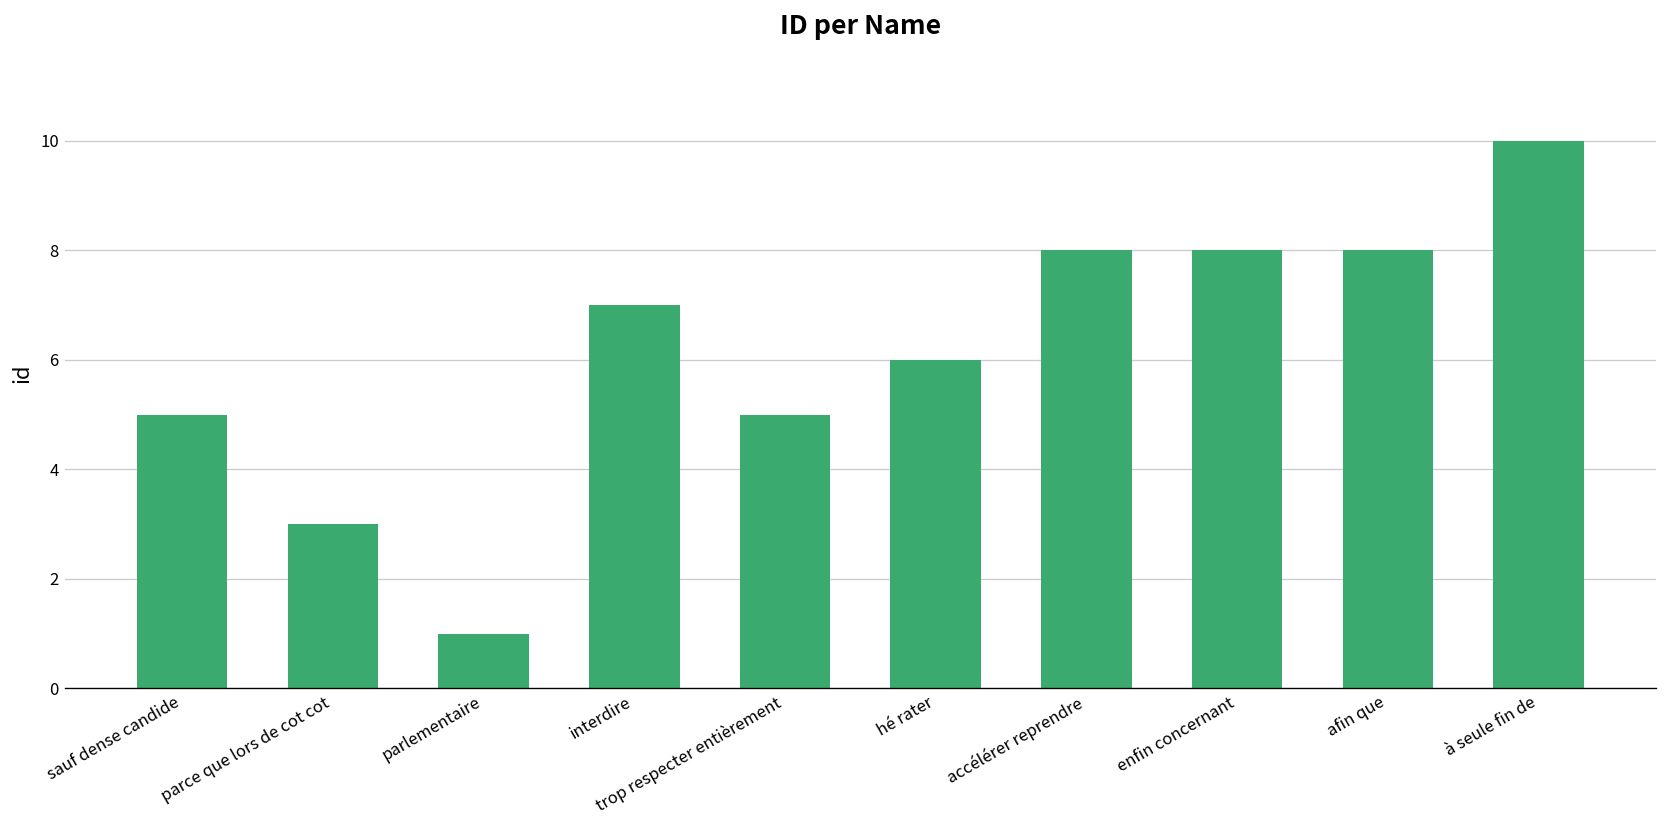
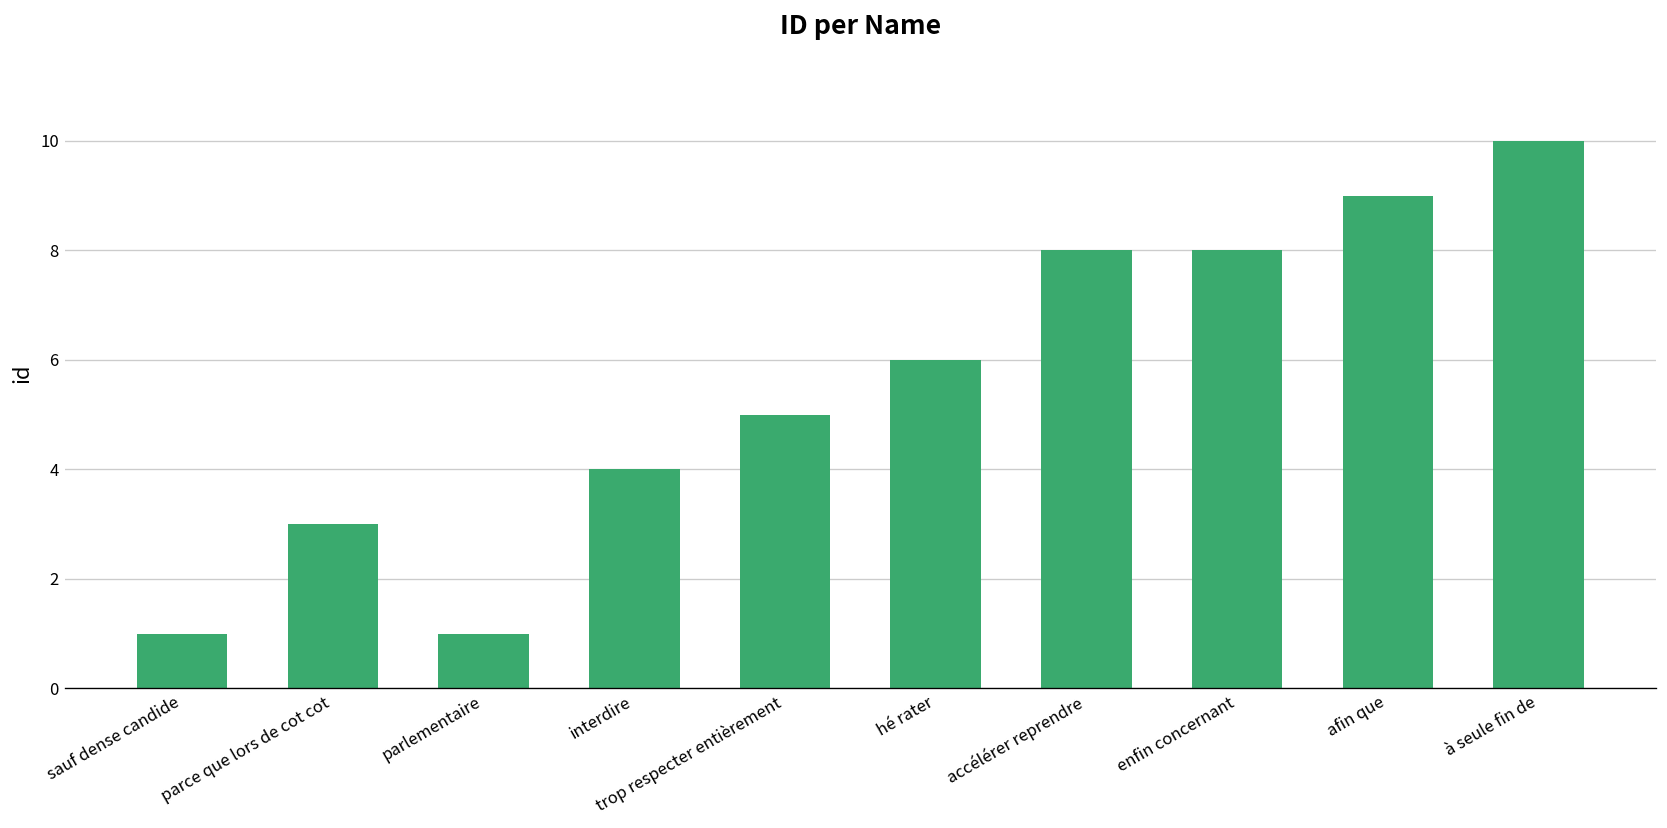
sauf dense candide: 5 -> 1
interdire: 7 -> 4
afin que: 8 -> 9
